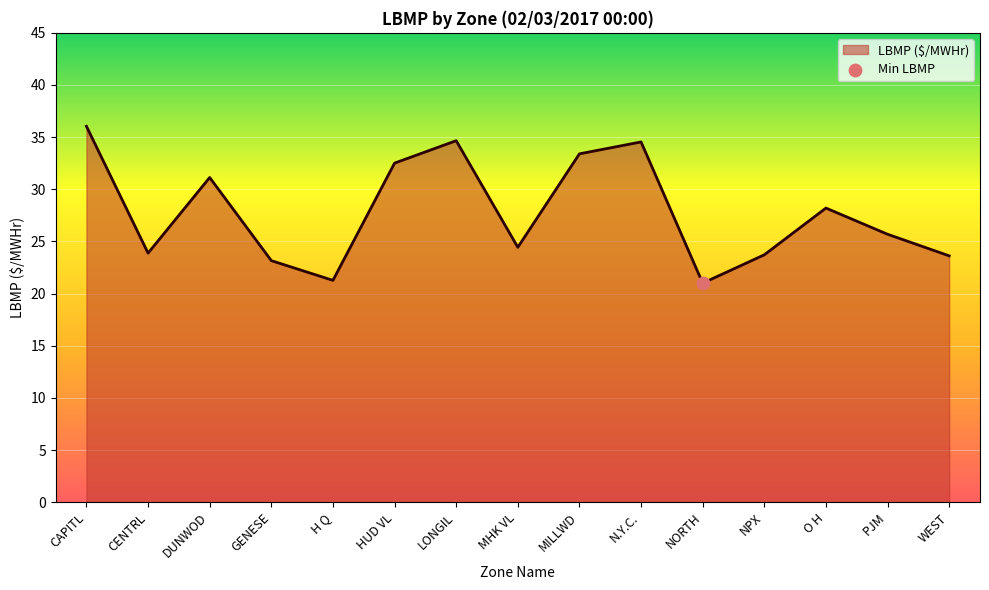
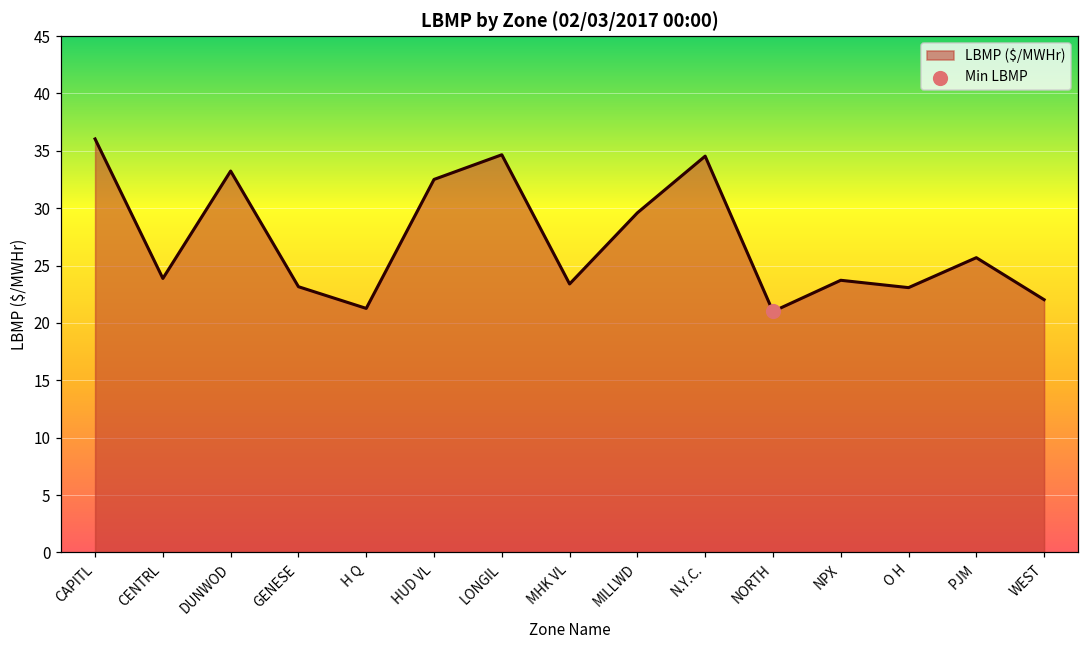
LBMP ($/MWHr), DUNWOD: 31.1 -> 33.2
LBMP ($/MWHr), MHK VL: 24.4 -> 23.4
LBMP ($/MWHr), MILLWD: 33.4 -> 29.6
LBMP ($/MWHr), O H: 28.2 -> 23.1
LBMP ($/MWHr), WEST: 23.6 -> 22.0
